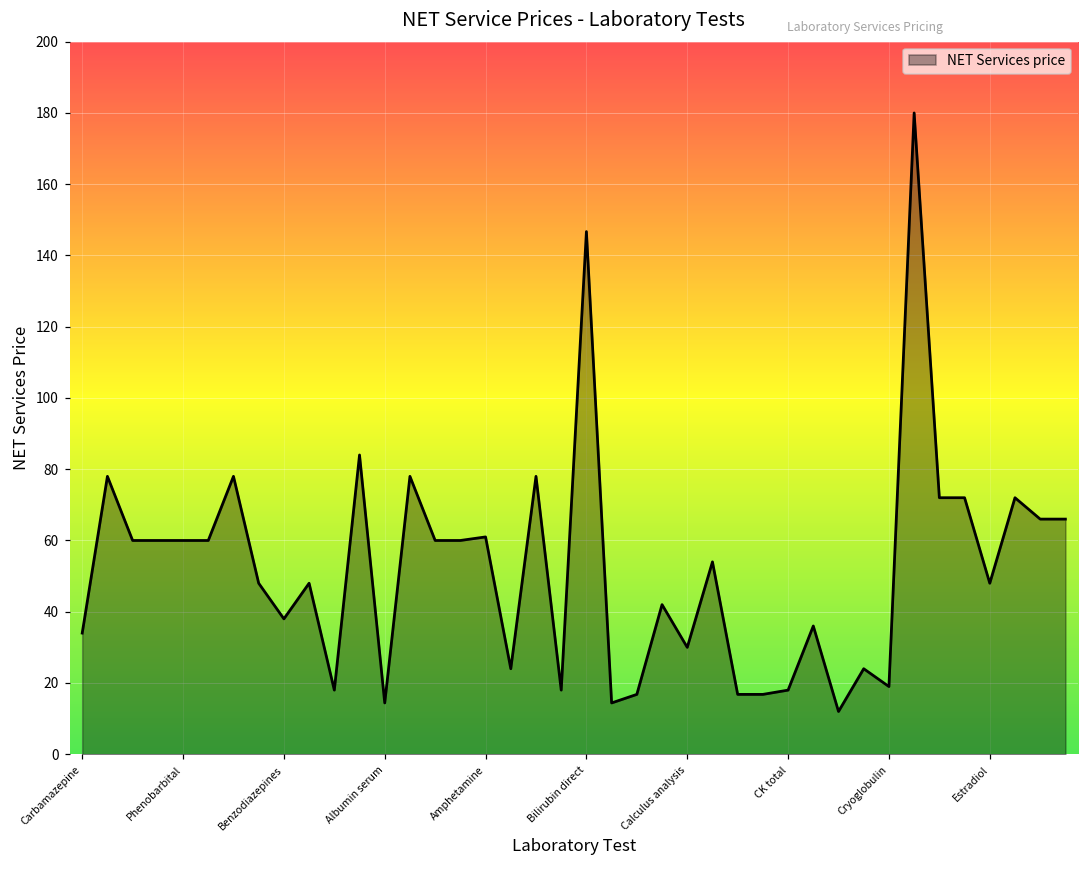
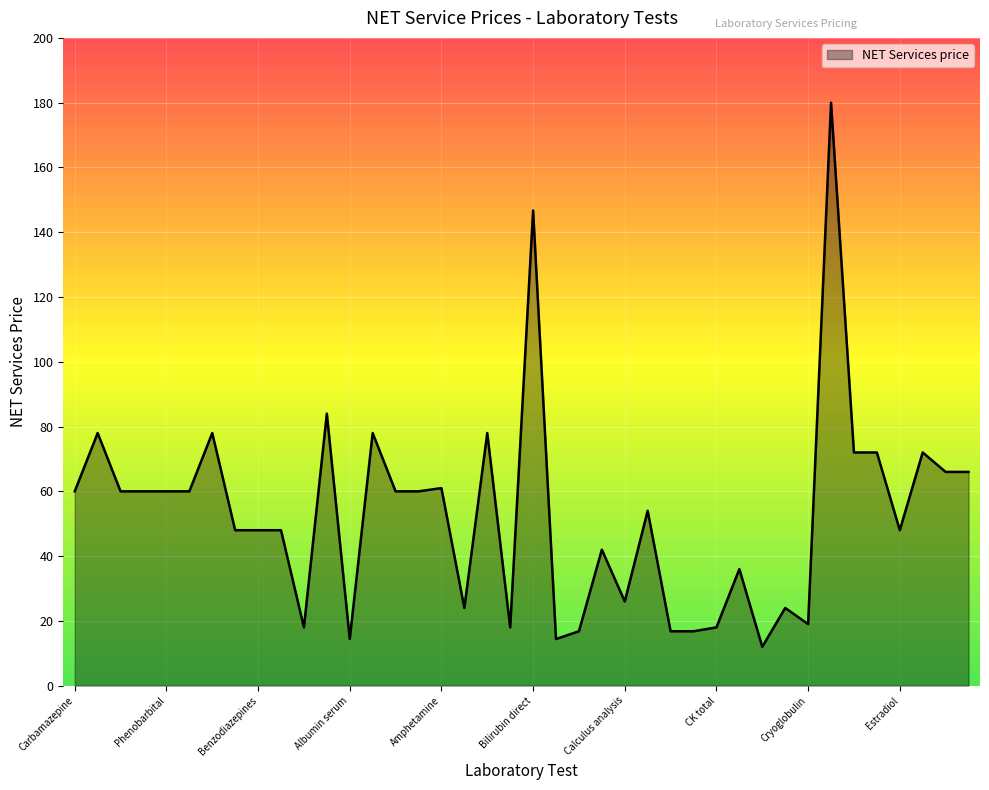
Carbamazepine: 34 -> 60
Benzodiazepines: 38 -> 48
Calculus analysis: 30 -> 26
